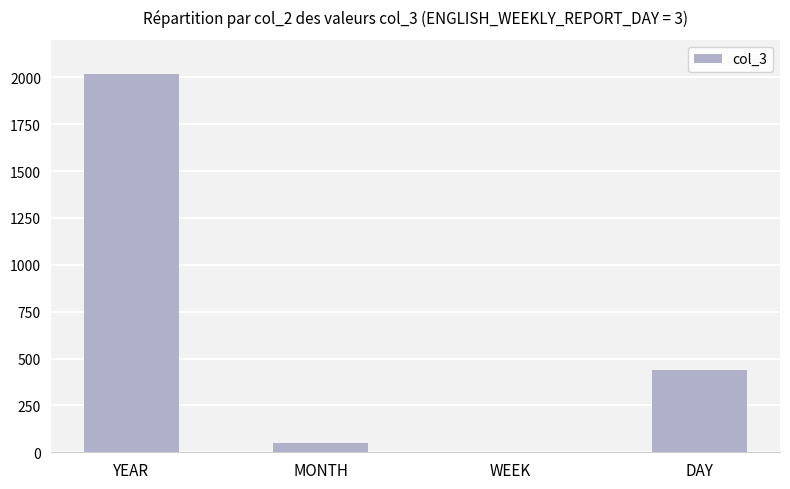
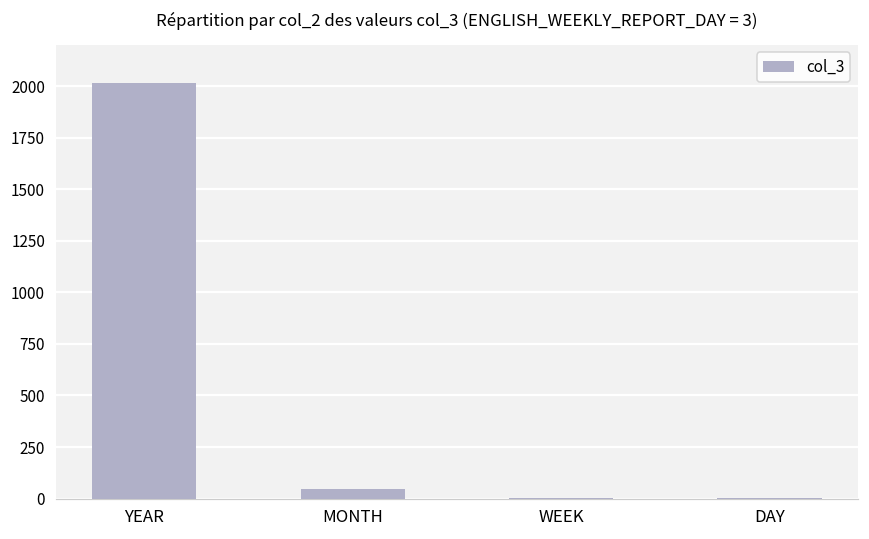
DAY: 440 -> 0
